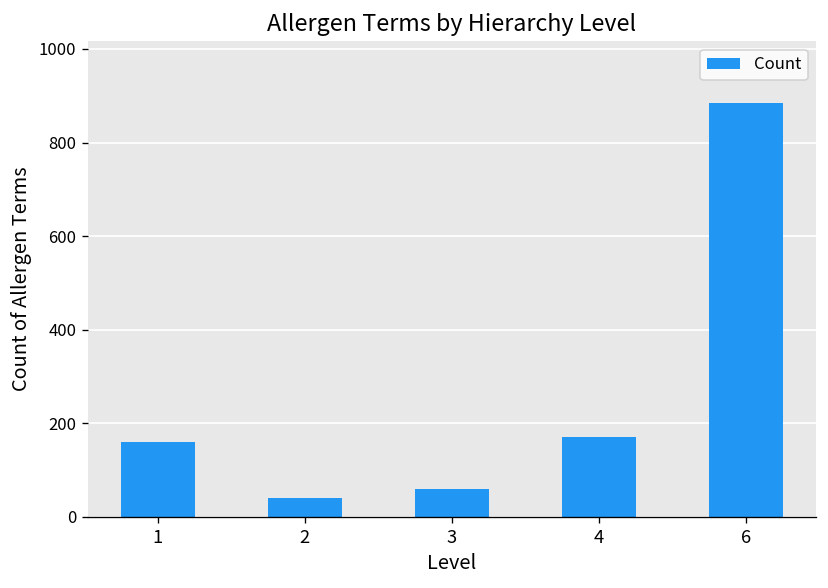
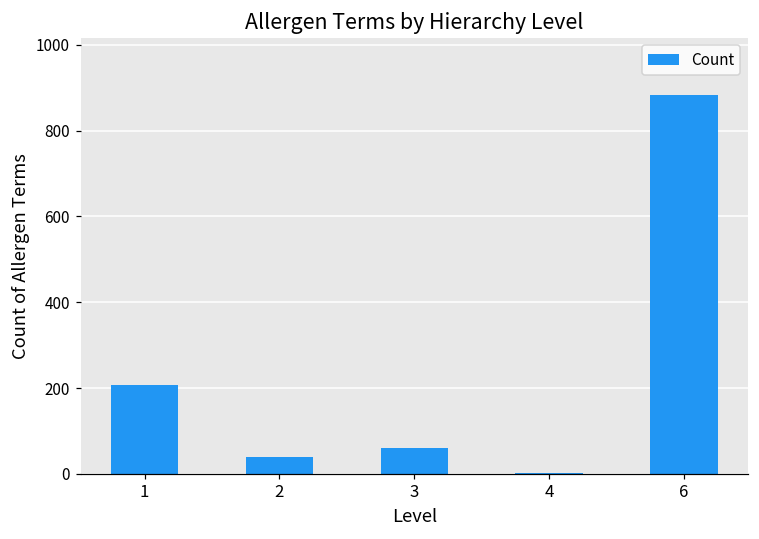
1: 160 -> 210
4: 170 -> 0
